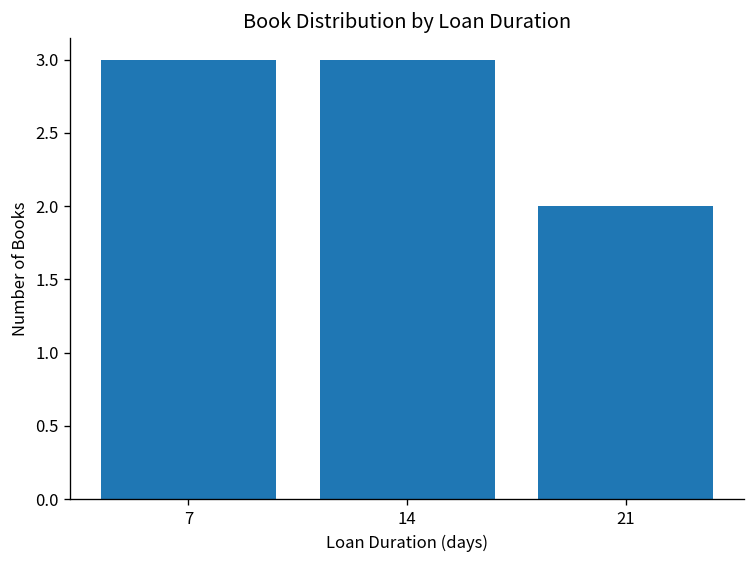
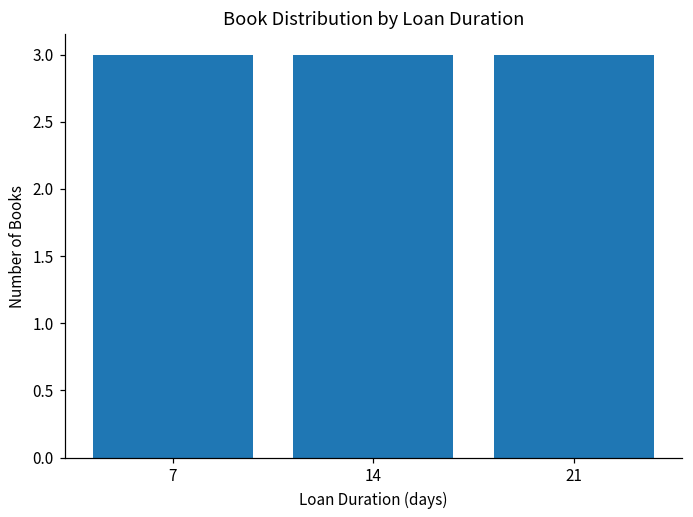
21: 2 -> 3
